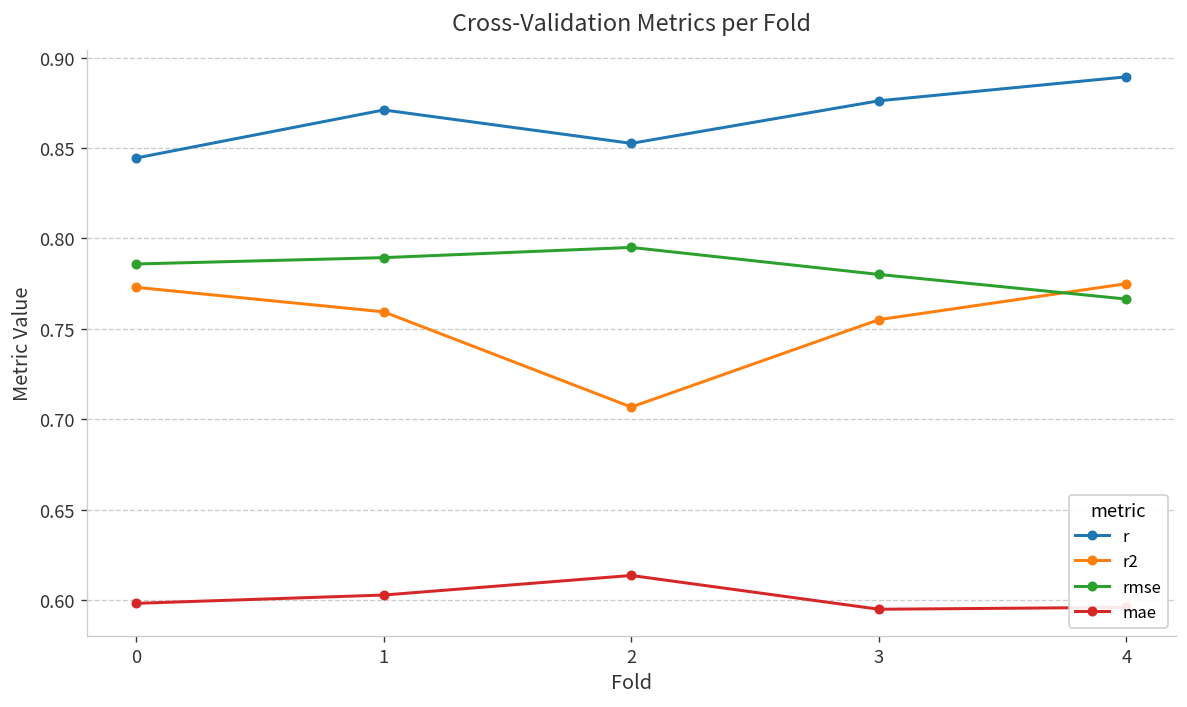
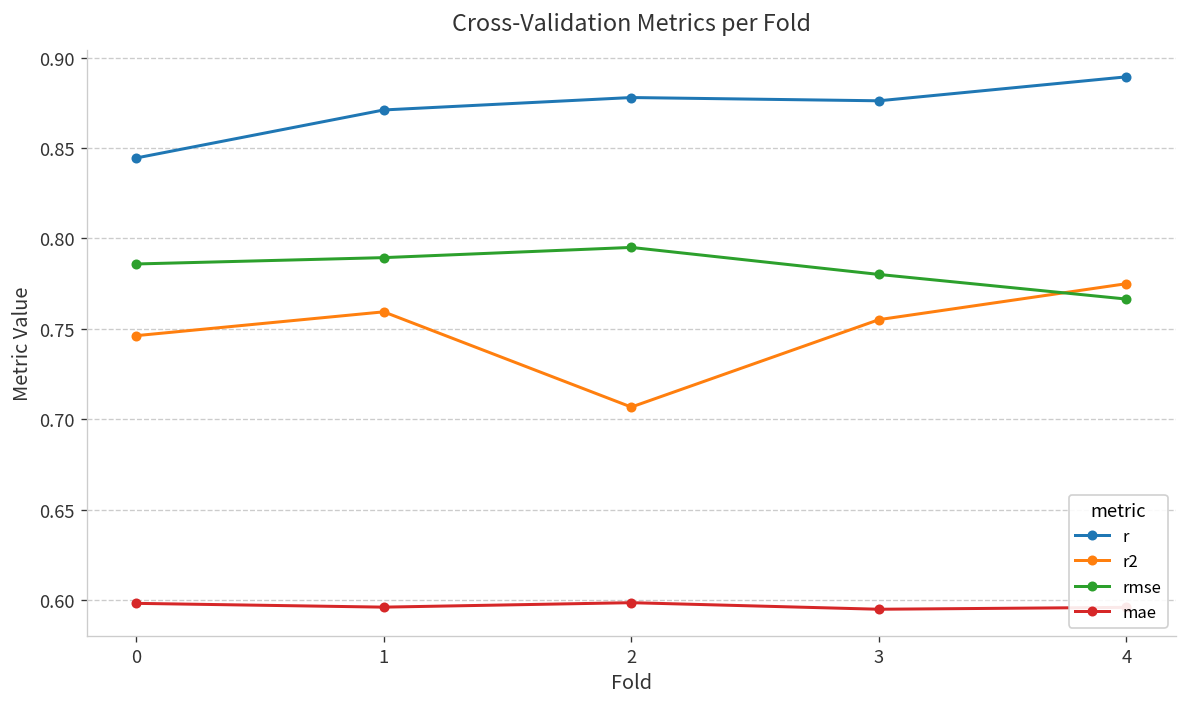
r2, 0: 0.773 -> 0.746
mae, 1: 0.603 -> 0.596
r, 2: 0.853 -> 0.878
mae, 2: 0.614 -> 0.599
